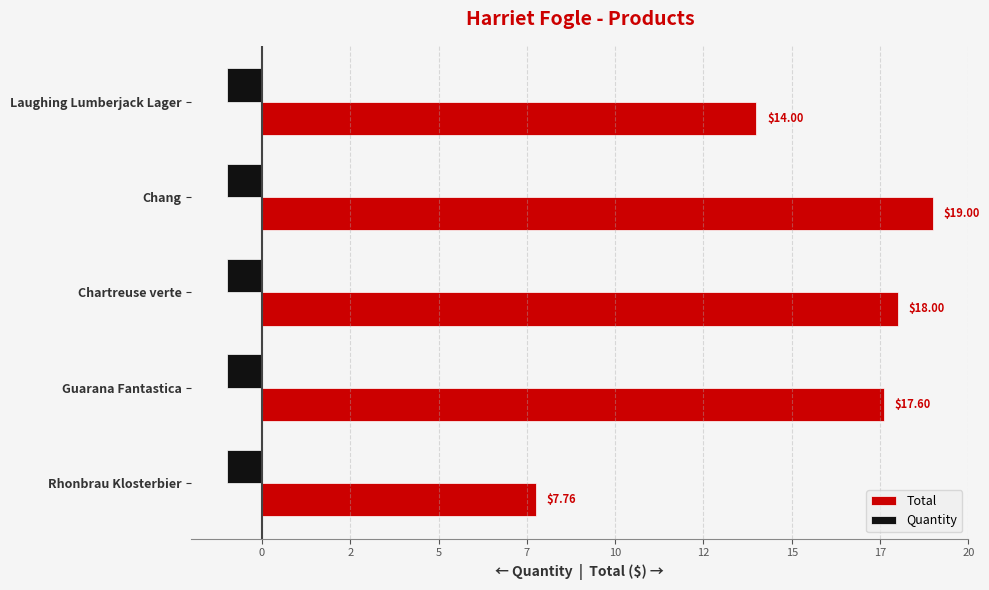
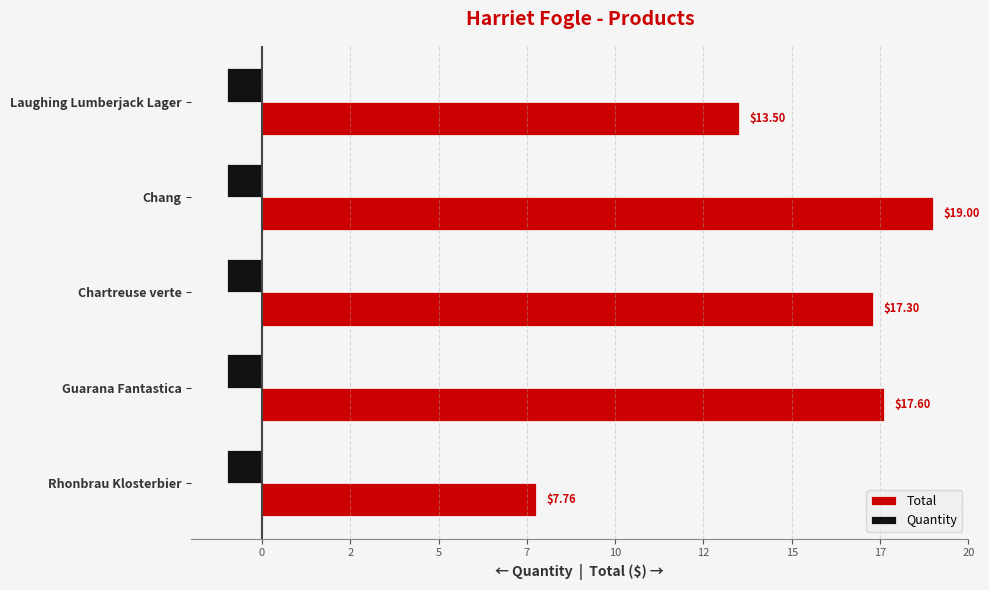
Total, Laughing Lumberjack Lager: $14.00 -> $13.50
Total, Chartreuse verte: $18.00 -> $17.30
